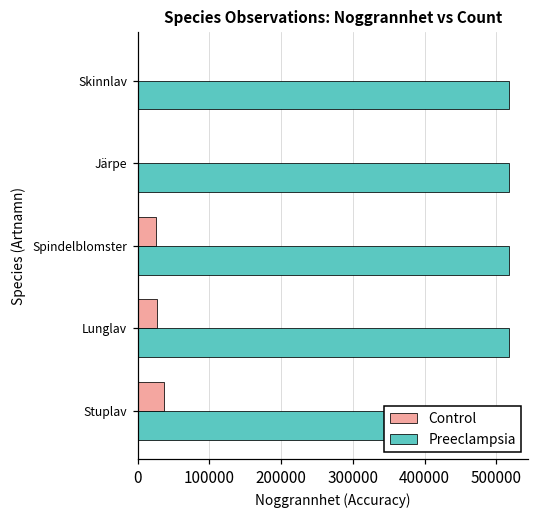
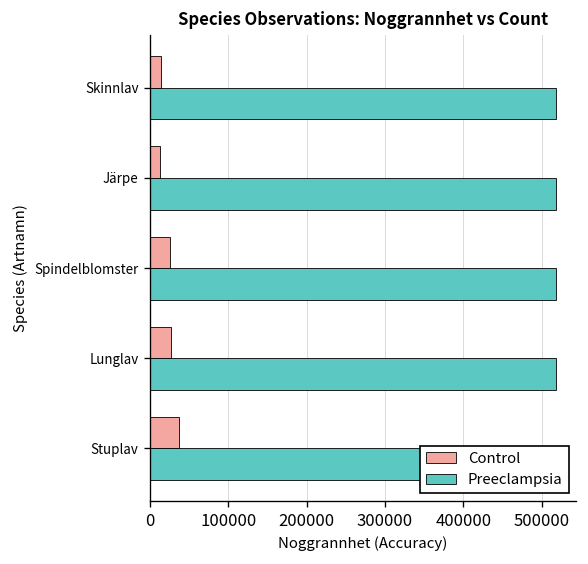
Control, Skinnlav: 0 -> 10000
Control, Järpe: 0 -> 10000
